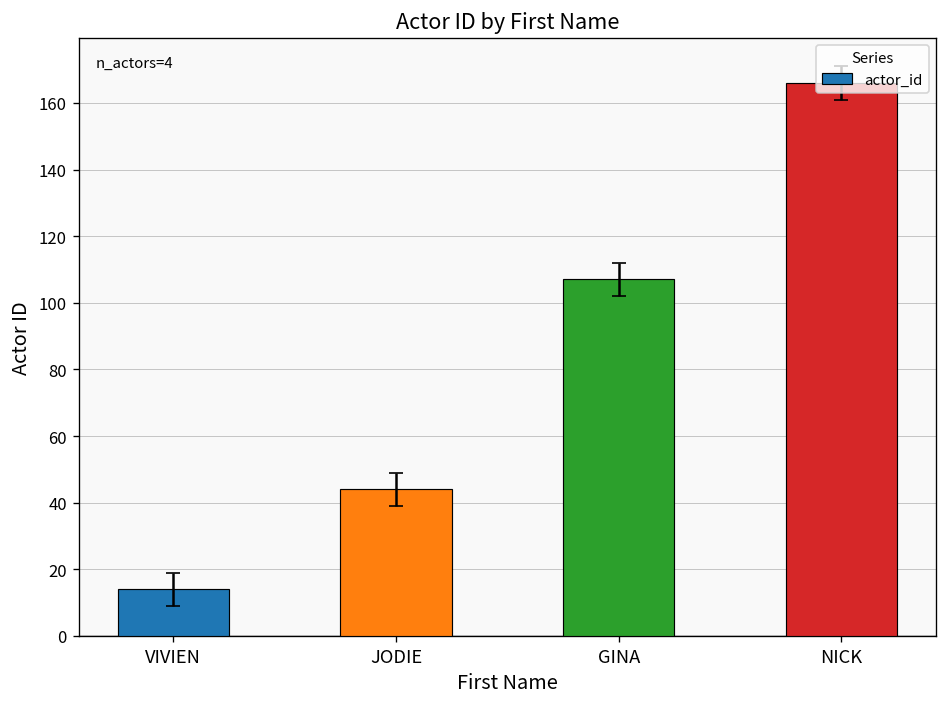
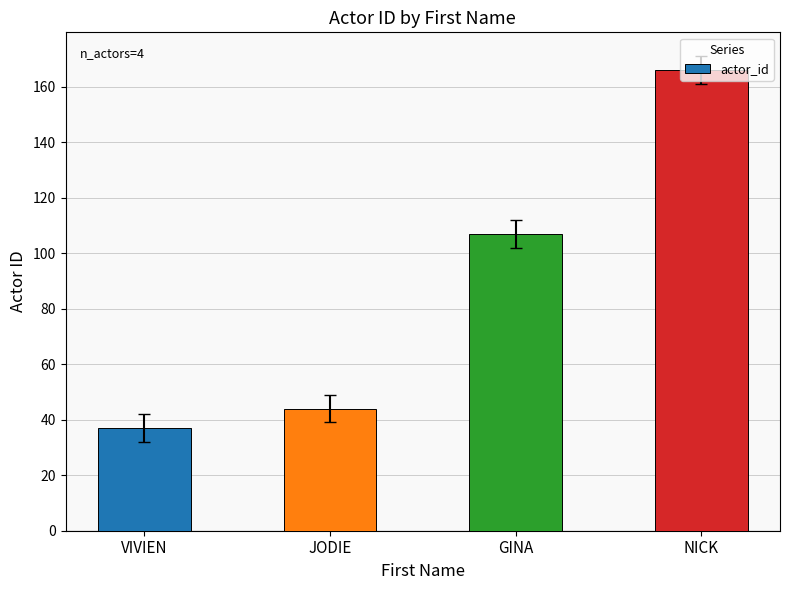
actor_id, VIVIEN: 14 -> 37
